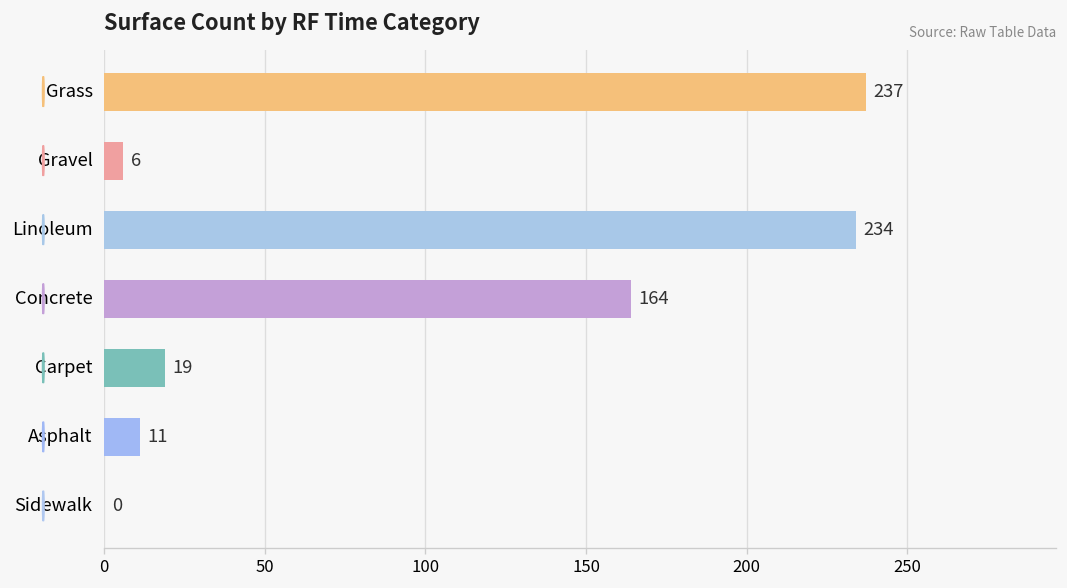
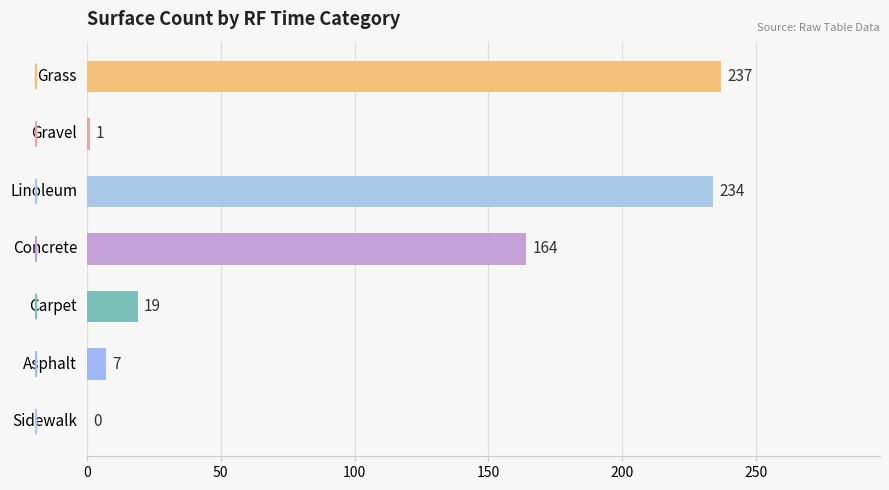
Gravel: 6 -> 1
Asphalt: 11 -> 7
